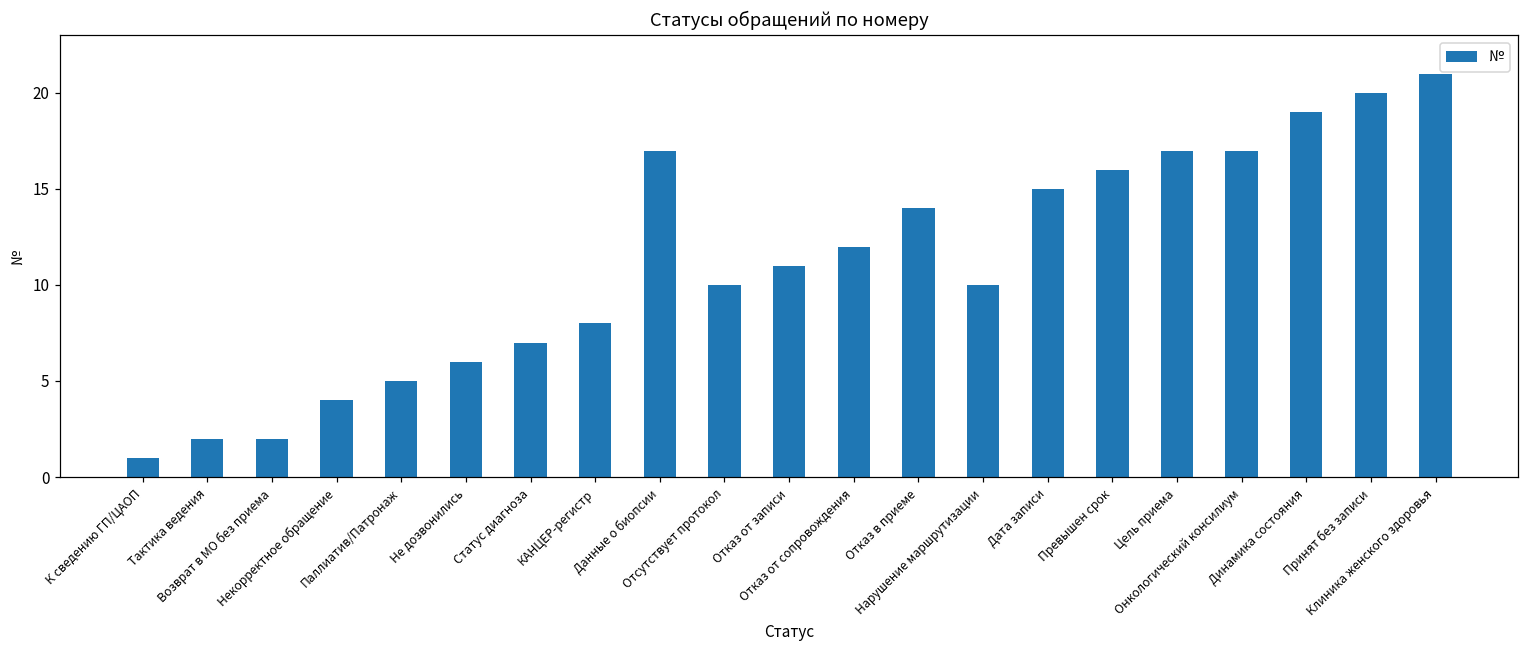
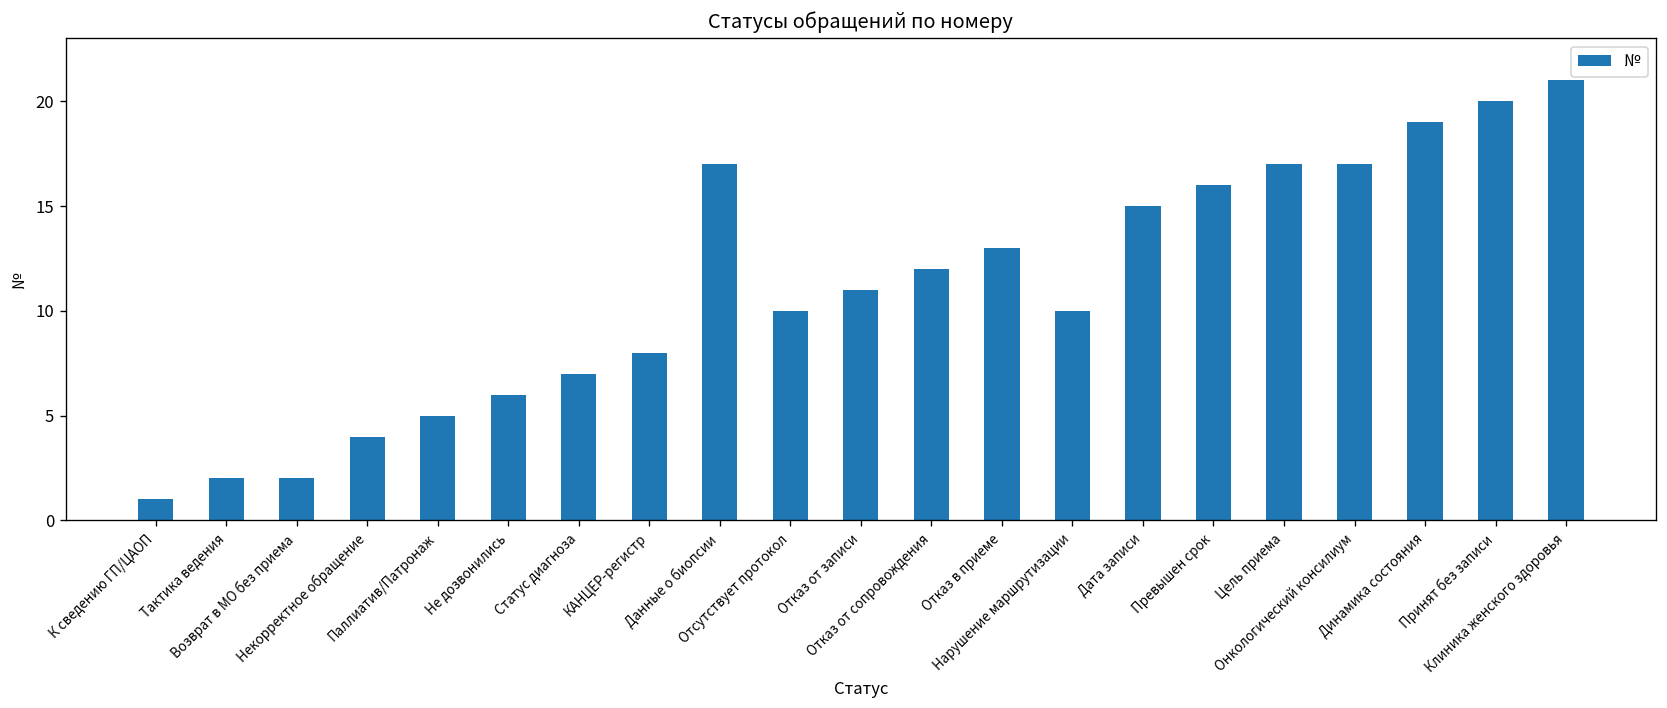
Отказ в приеме: 14 -> 13
